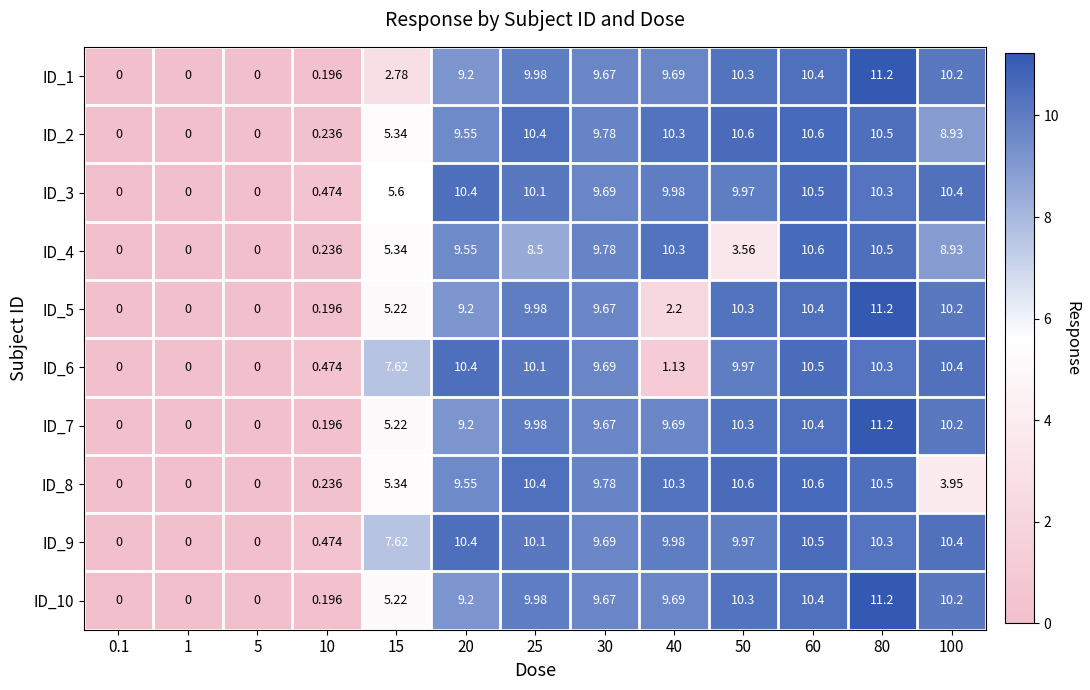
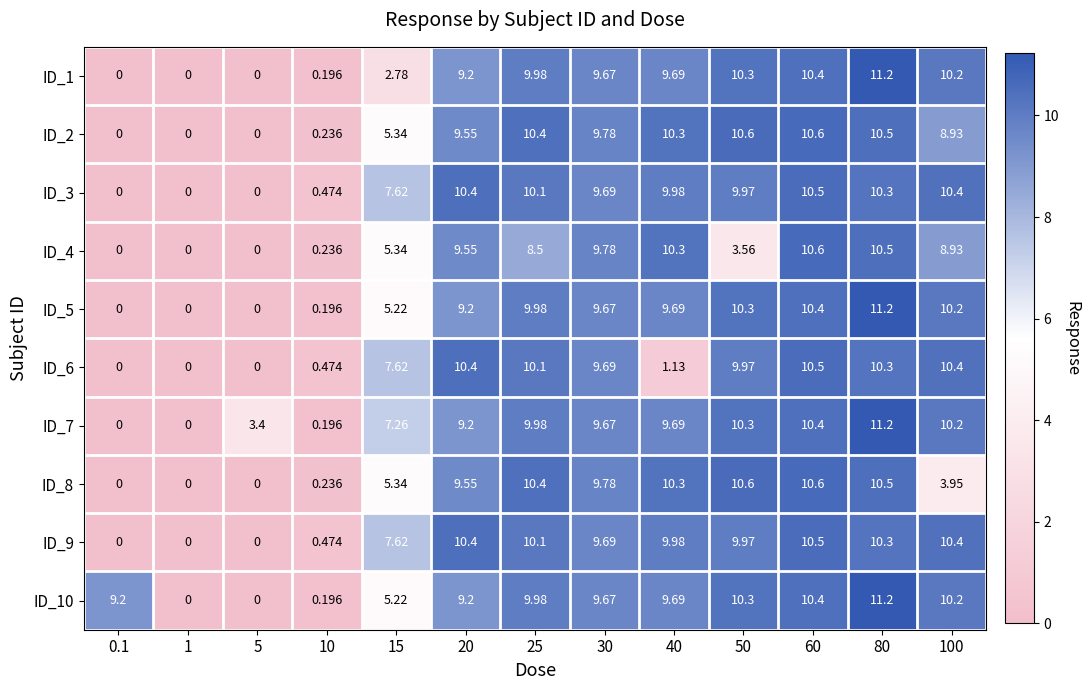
ID_3, 15: 5.6 -> 7.62
ID_5, 40: 2.2 -> 9.69
ID_7, 5: 0 -> 3.4
ID_7, 15: 5.22 -> 7.26
ID_10, 0.1: 0 -> 9.2
